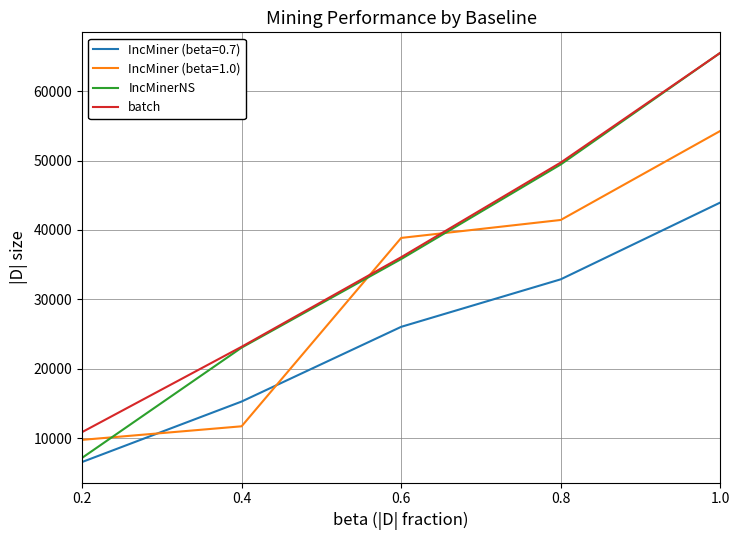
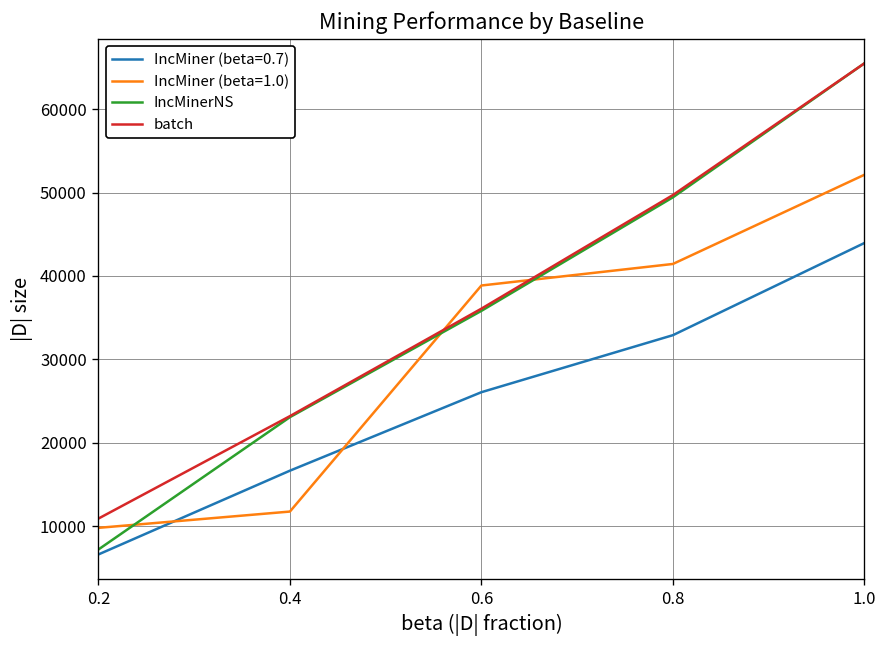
IncMiner (beta=0.7), 0.4: 15000 -> 17000
IncMiner (beta=1.0), 1.0: 54000 -> 52000
